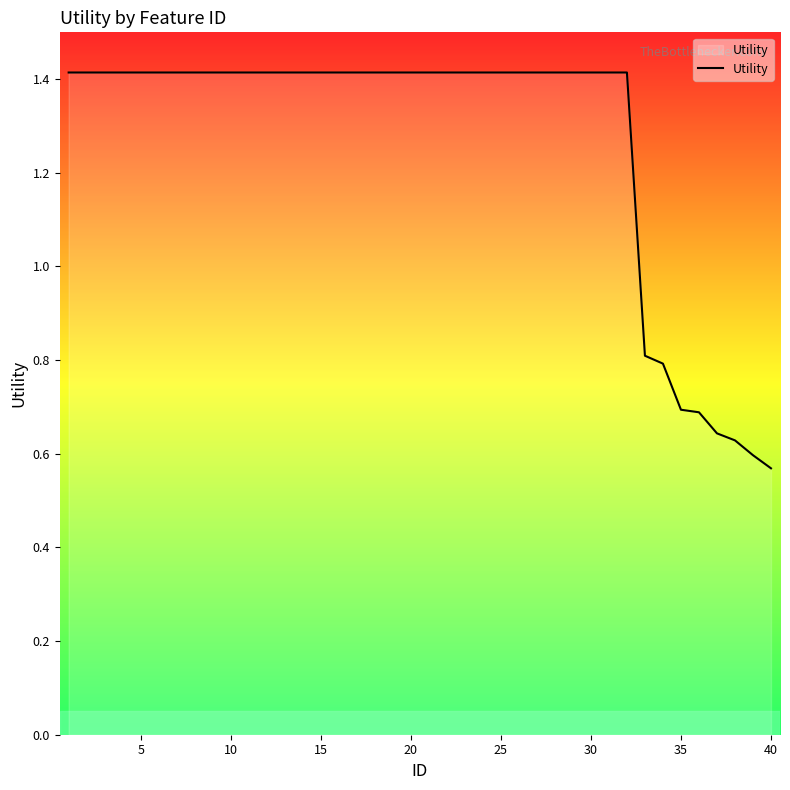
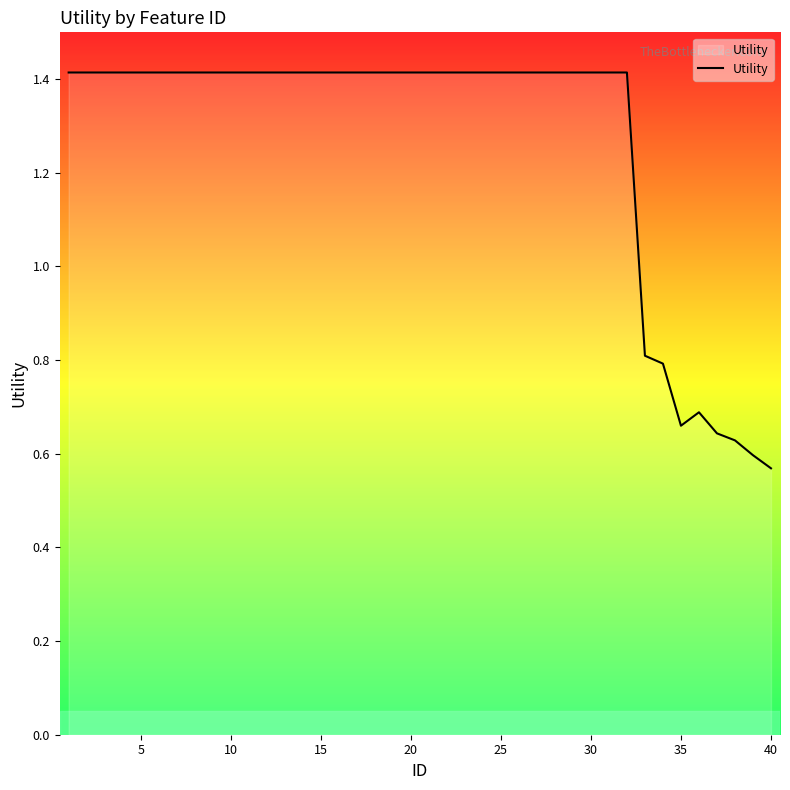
35: 0.69 -> 0.66
